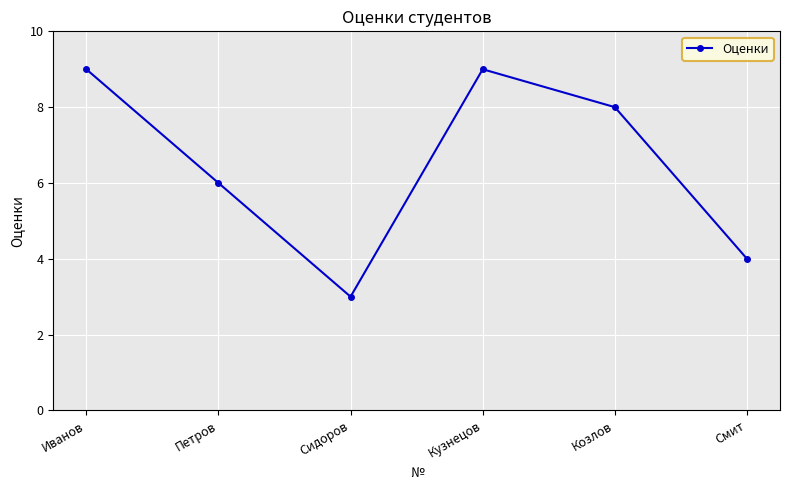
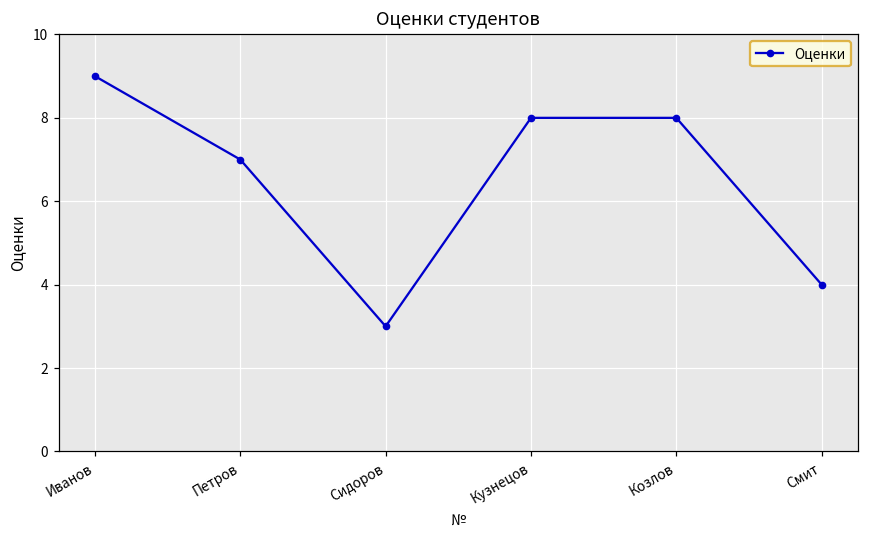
Петров: 6 -> 7
Кузнецов: 9 -> 8
